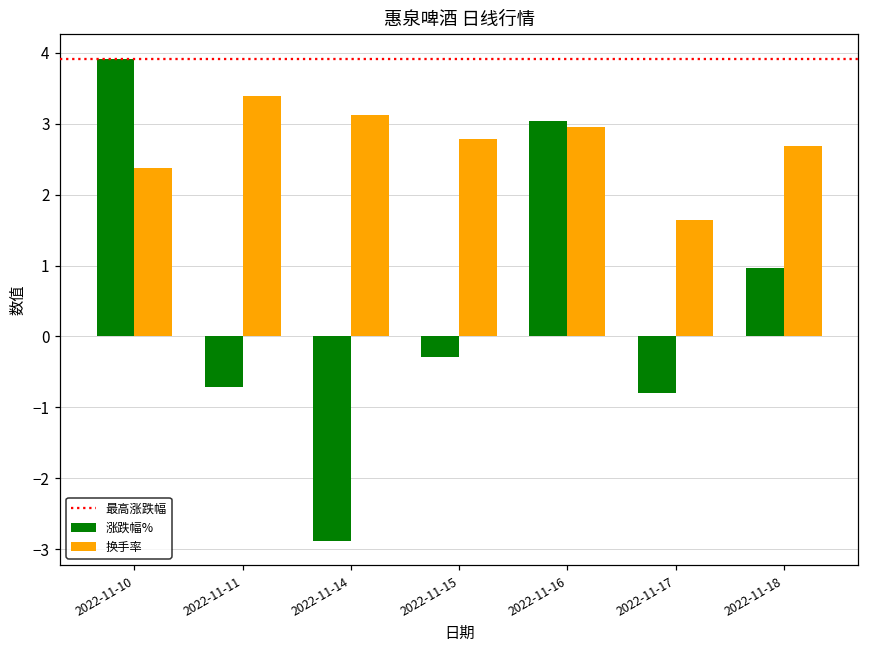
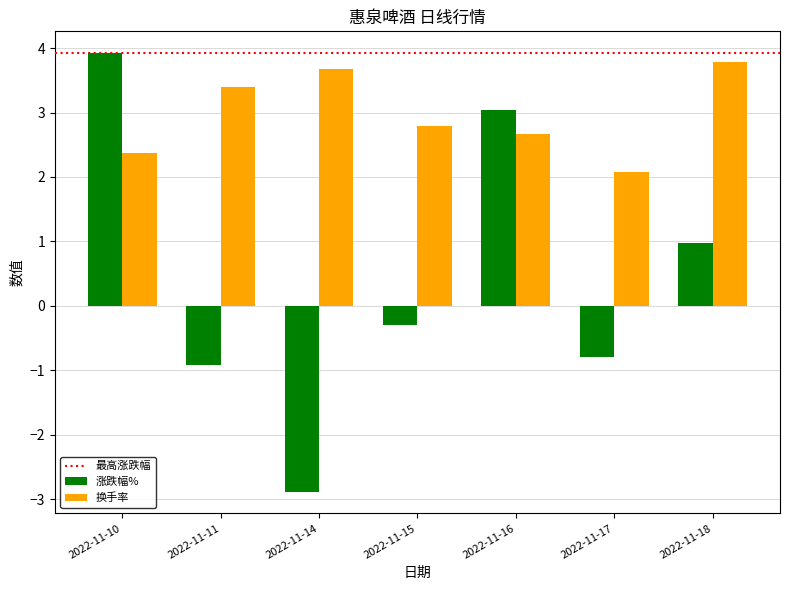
涨跌幅%, 2022-11-11: -0.7 -> -0.9
换手率, 2022-11-14: 3.1 -> 3.7
换手率, 2022-11-16: 3.0 -> 2.7
换手率, 2022-11-17: 1.7 -> 2.1
换手率, 2022-11-18: 2.7 -> 3.8
